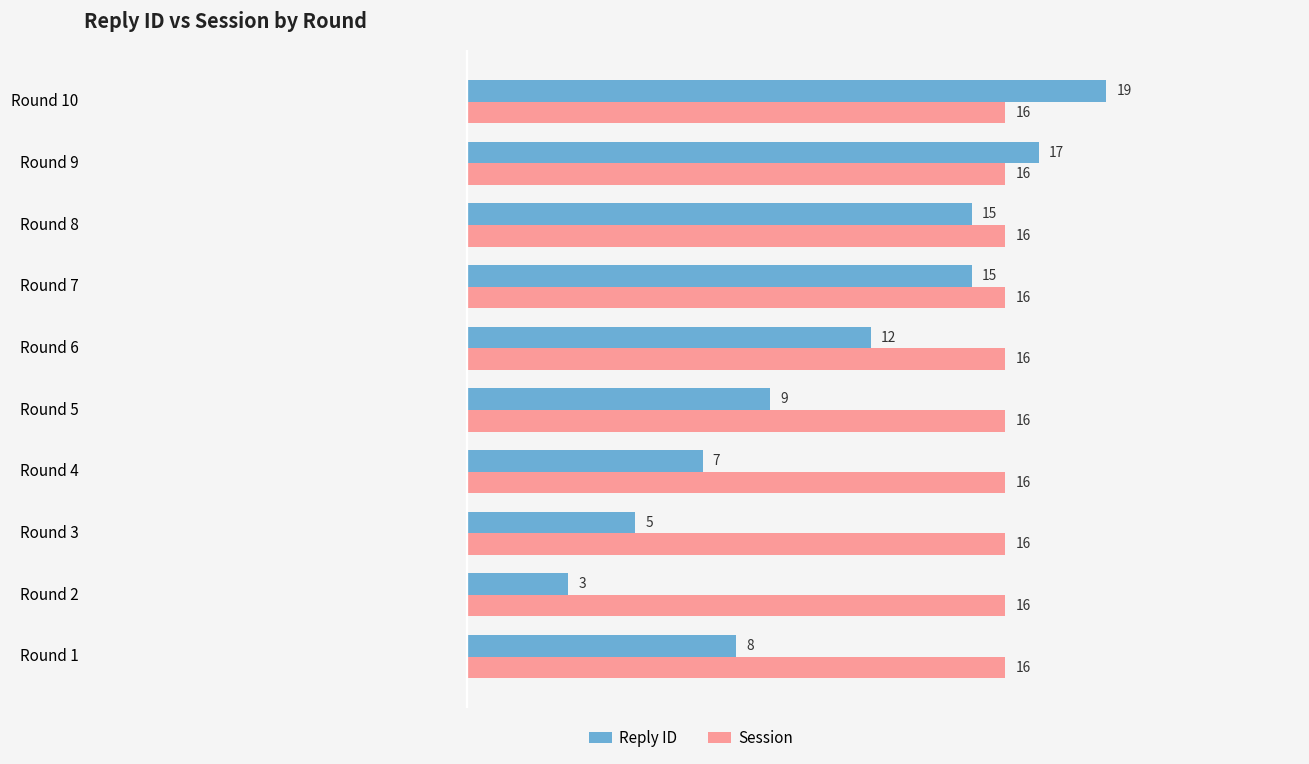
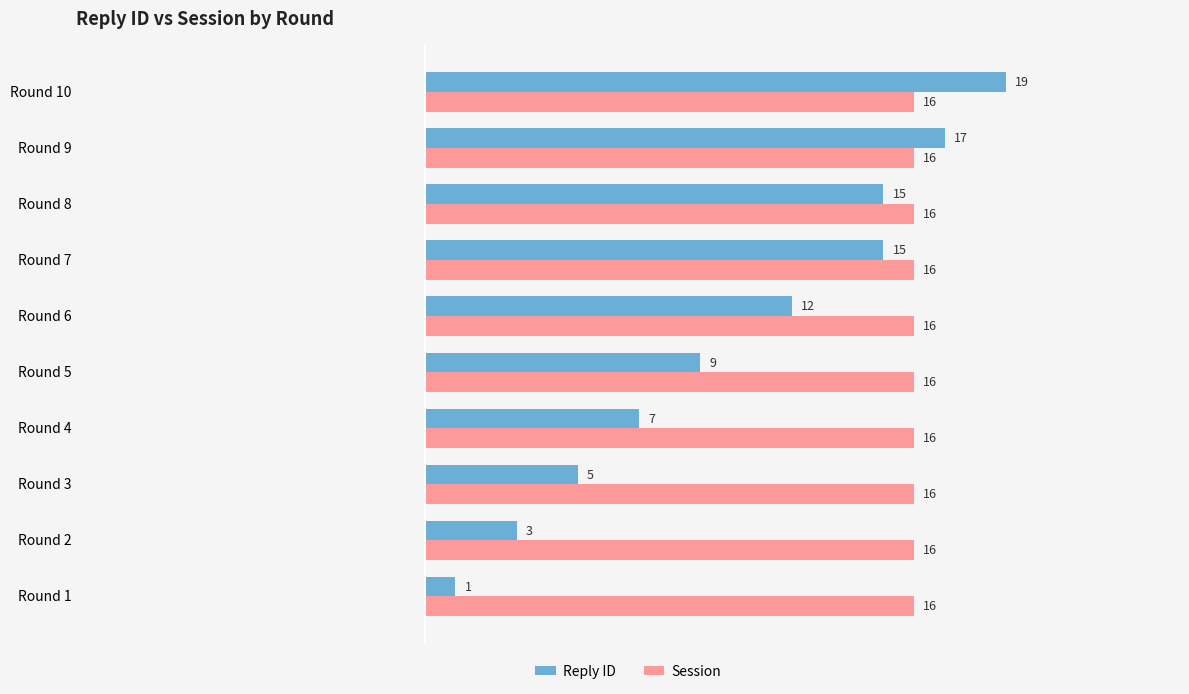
Reply ID, Round 1: 8 -> 1
